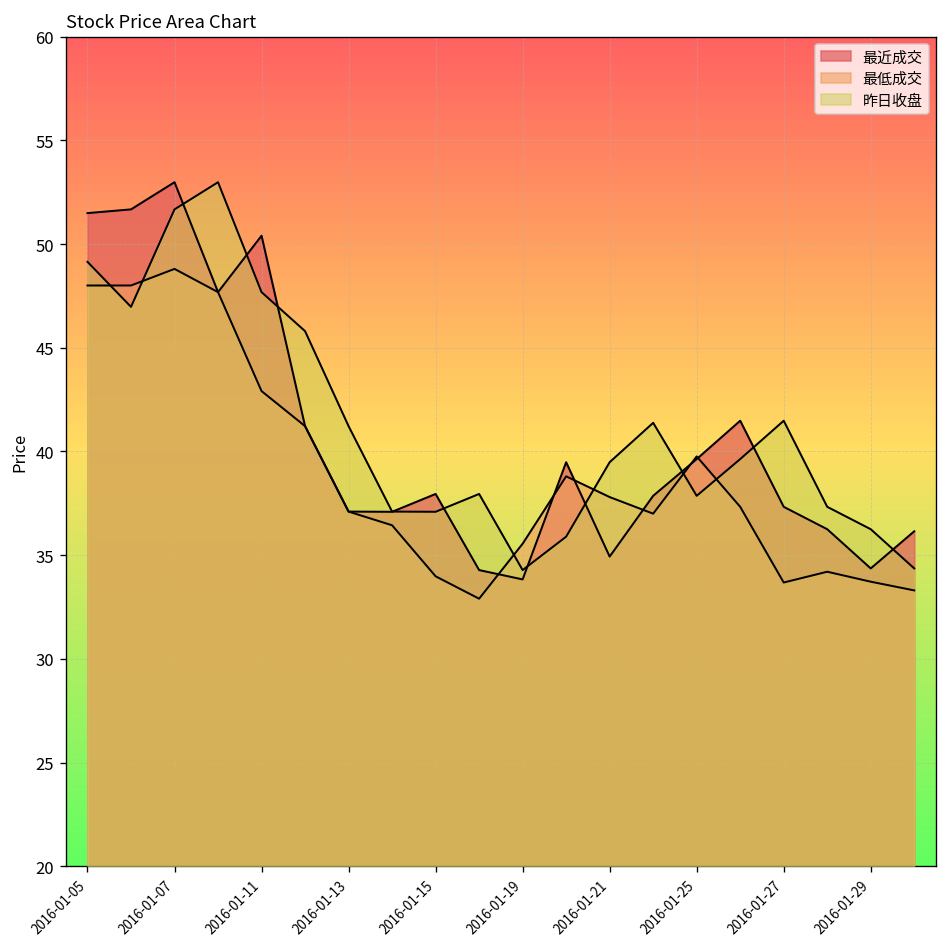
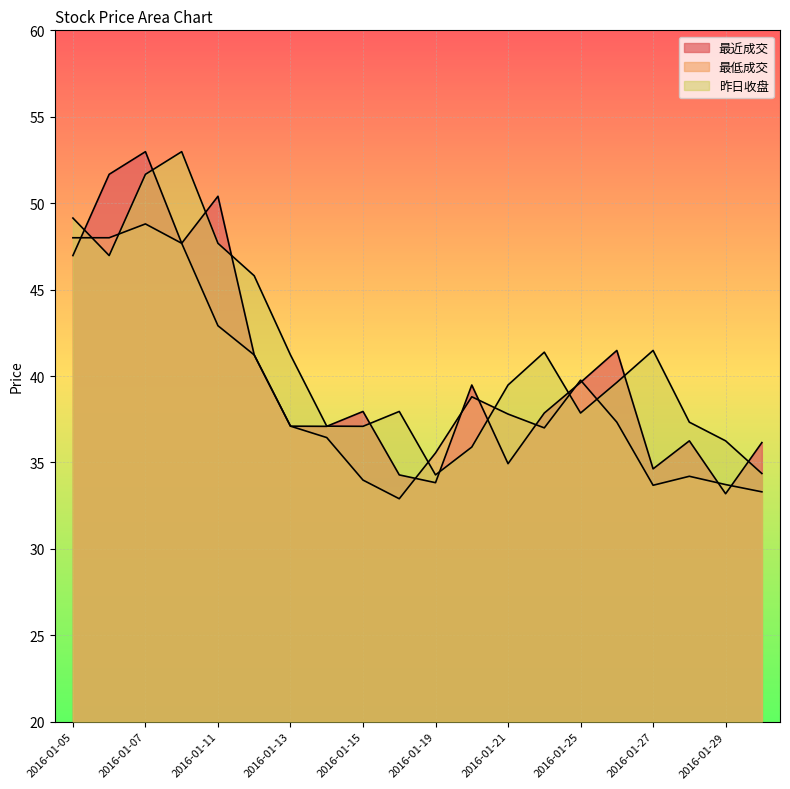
最近成交, 2016-01-05: 51.5 -> 47.0
最近成交, 2016-01-27: 37.3 -> 34.6
最近成交, 2016-01-29: 34.4 -> 33.2
